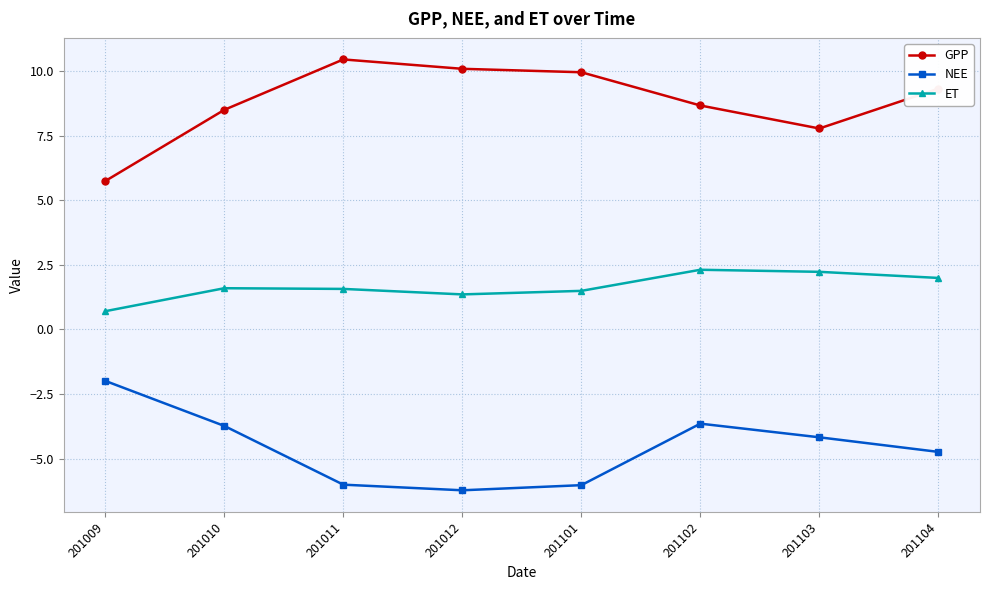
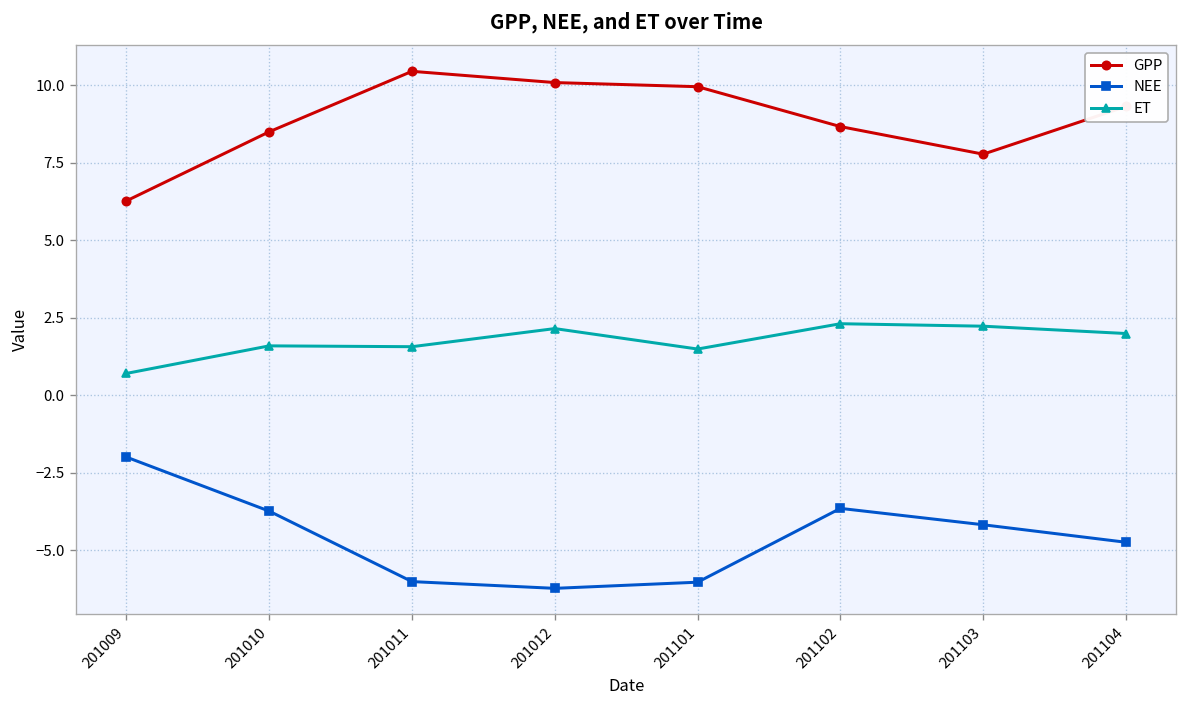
GPP, 201009: 5.7 -> 6.3
ET, 201012: 1.4 -> 2.2
